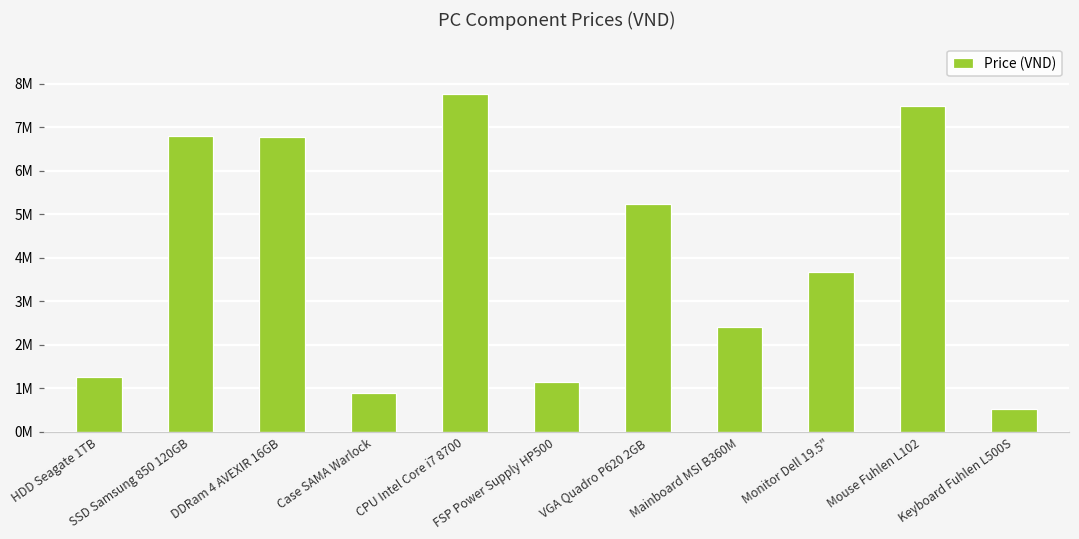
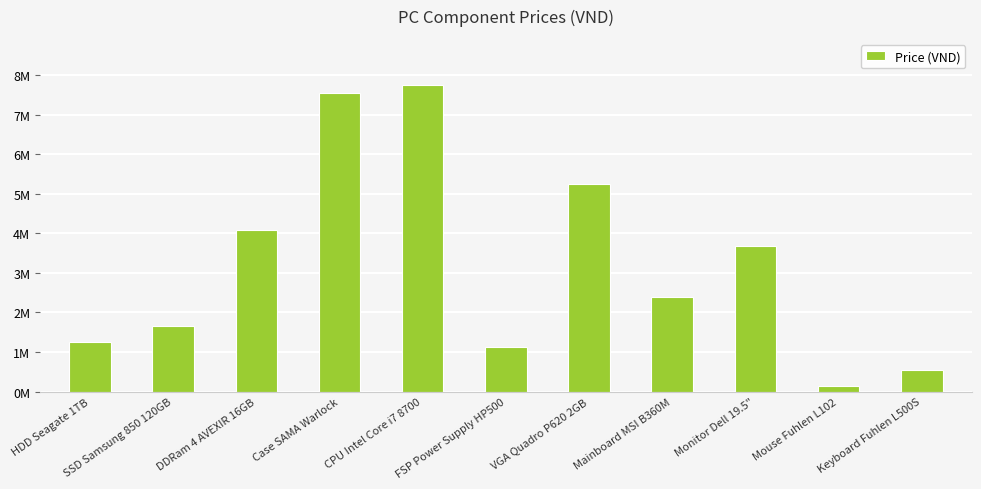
SSD Samsung 850 120GB: 6800000 -> 1700000
DDRam 4 AVEXIR 16GB: 6800000 -> 4100000
Case SAMA Warlock: 900000 -> 7600000
Mouse Fuhlen L102: 7500000 -> 100000
